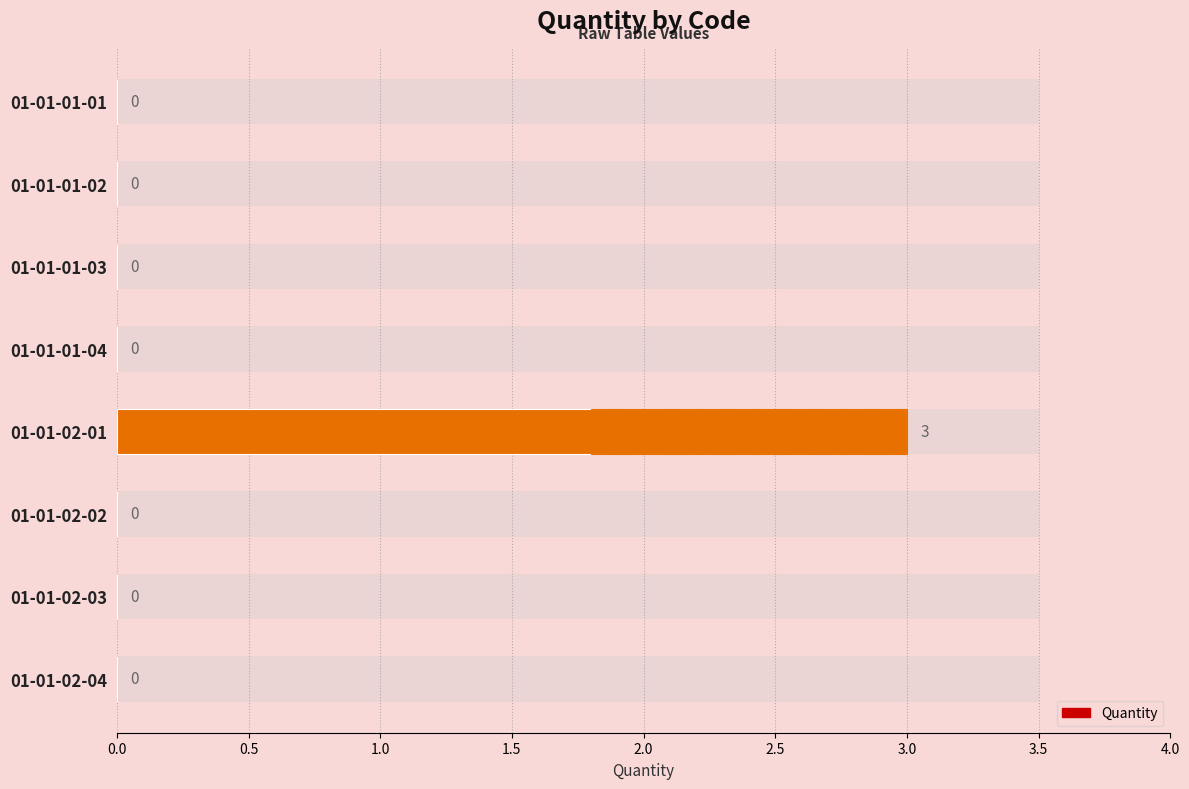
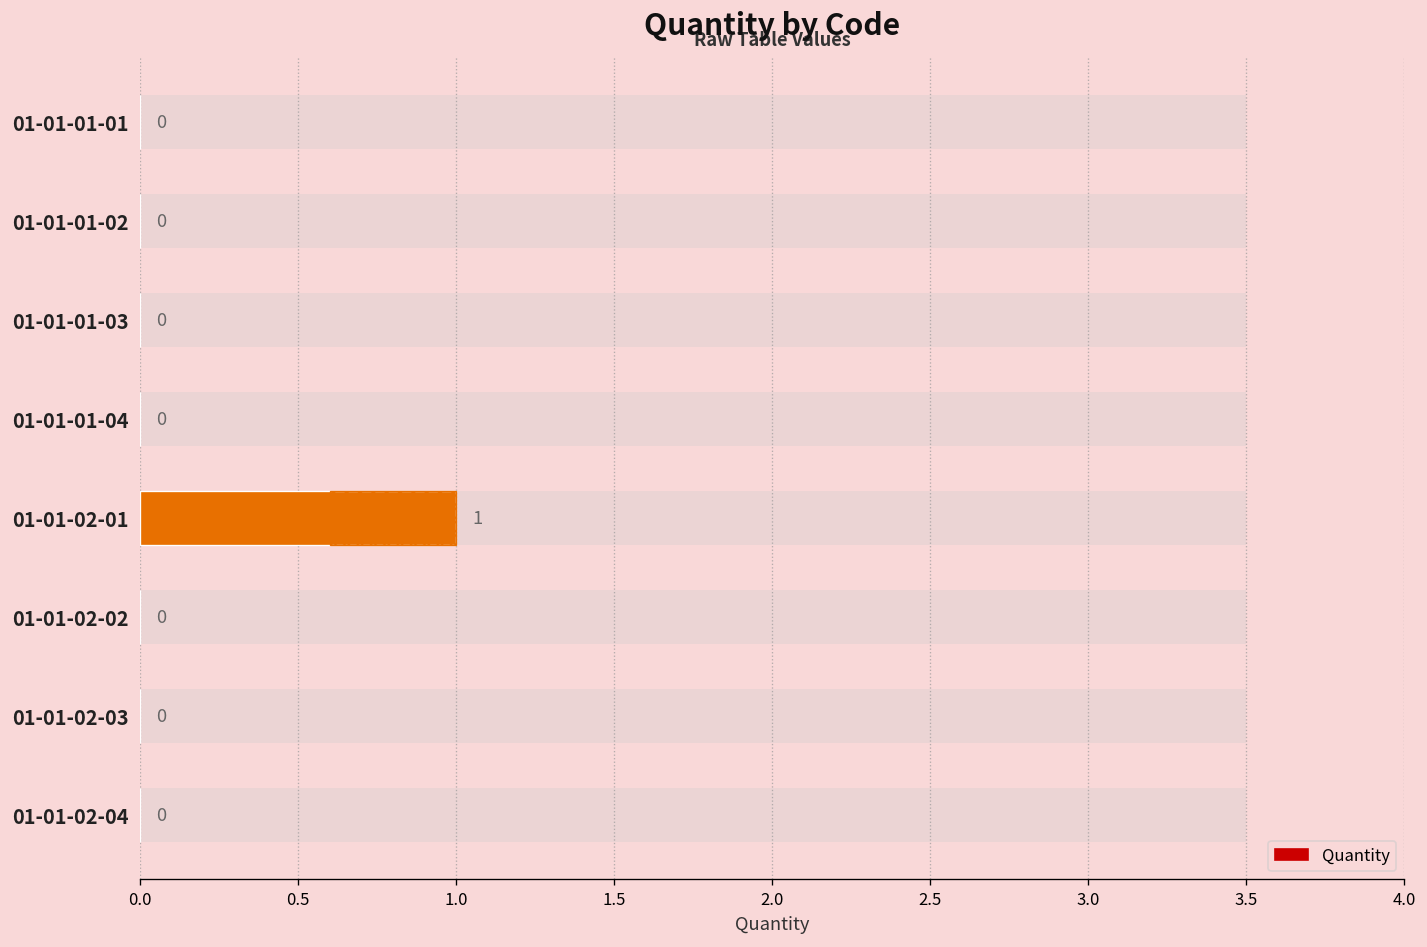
Quantity, 01-01-02-01: 3 -> 1
